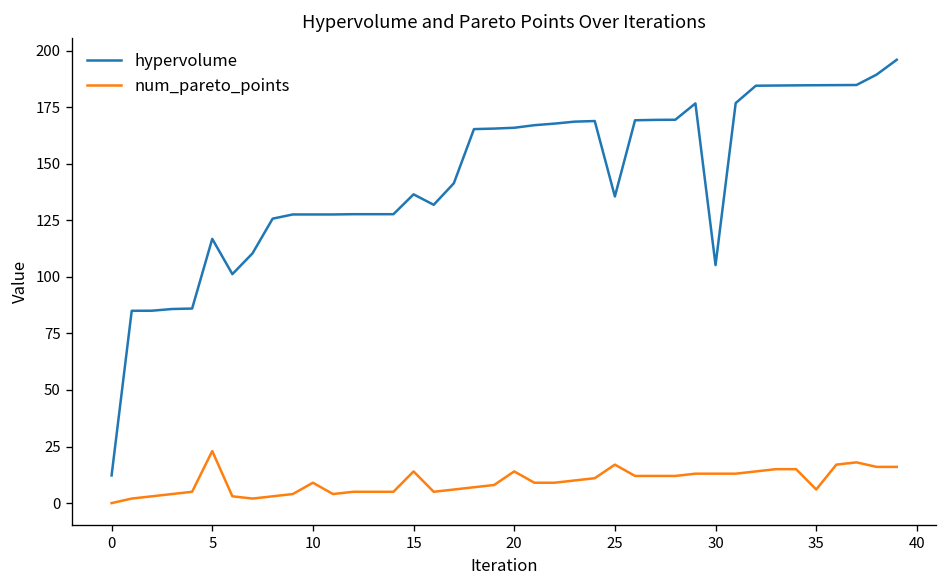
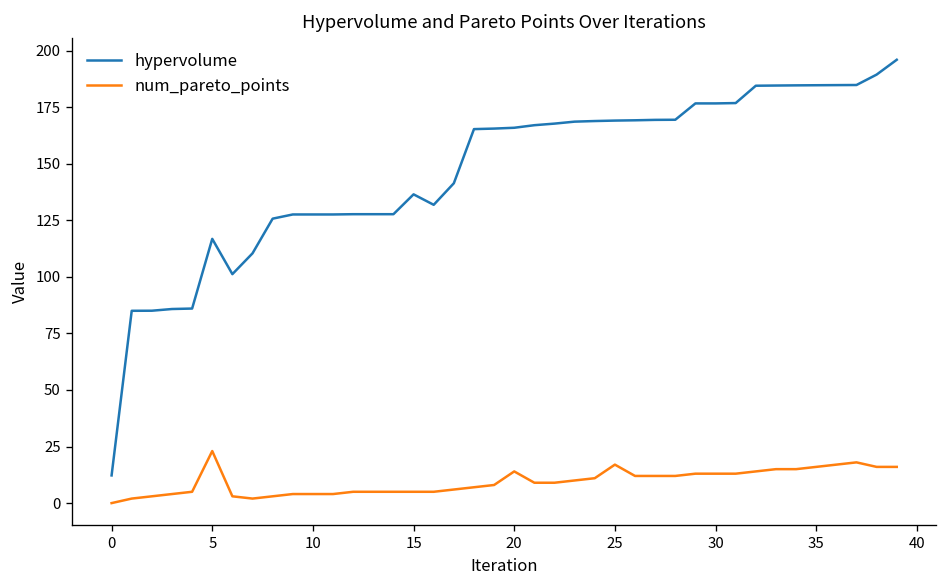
num_pareto_points, 10: 9 -> 4
num_pareto_points, 15: 14 -> 5
hypervolume, 25: 136 -> 169
hypervolume, 30: 105 -> 177
num_pareto_points, 35: 6 -> 16
